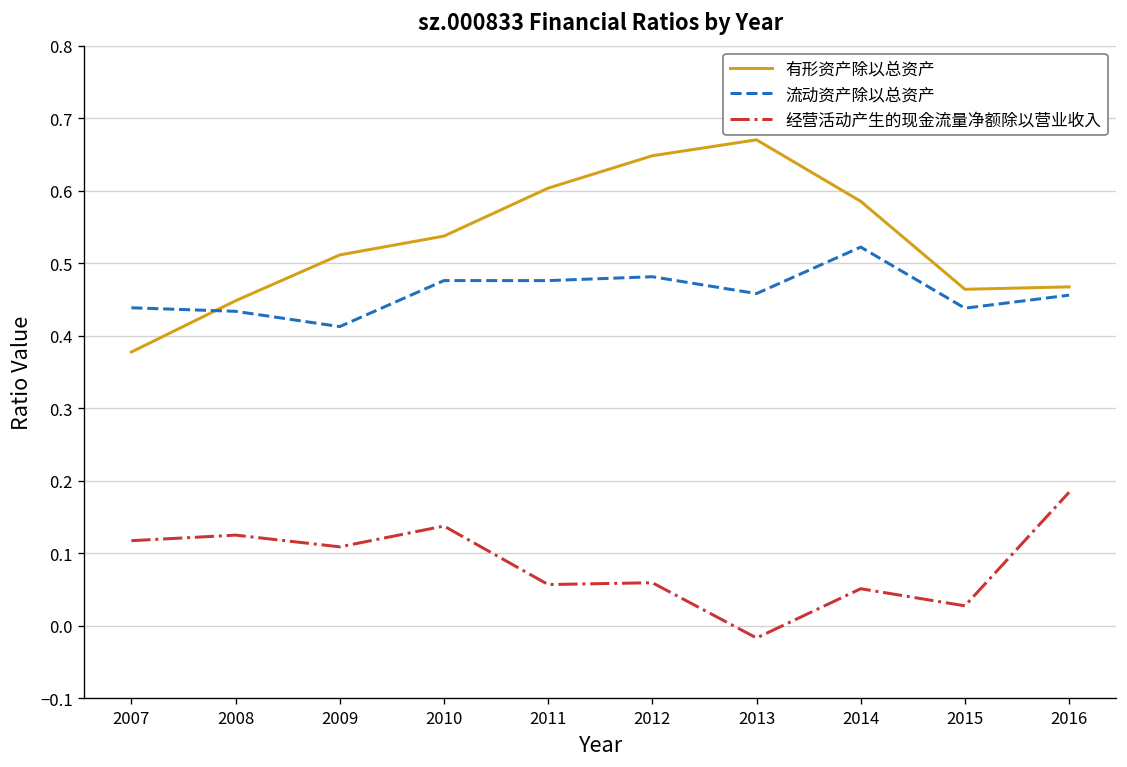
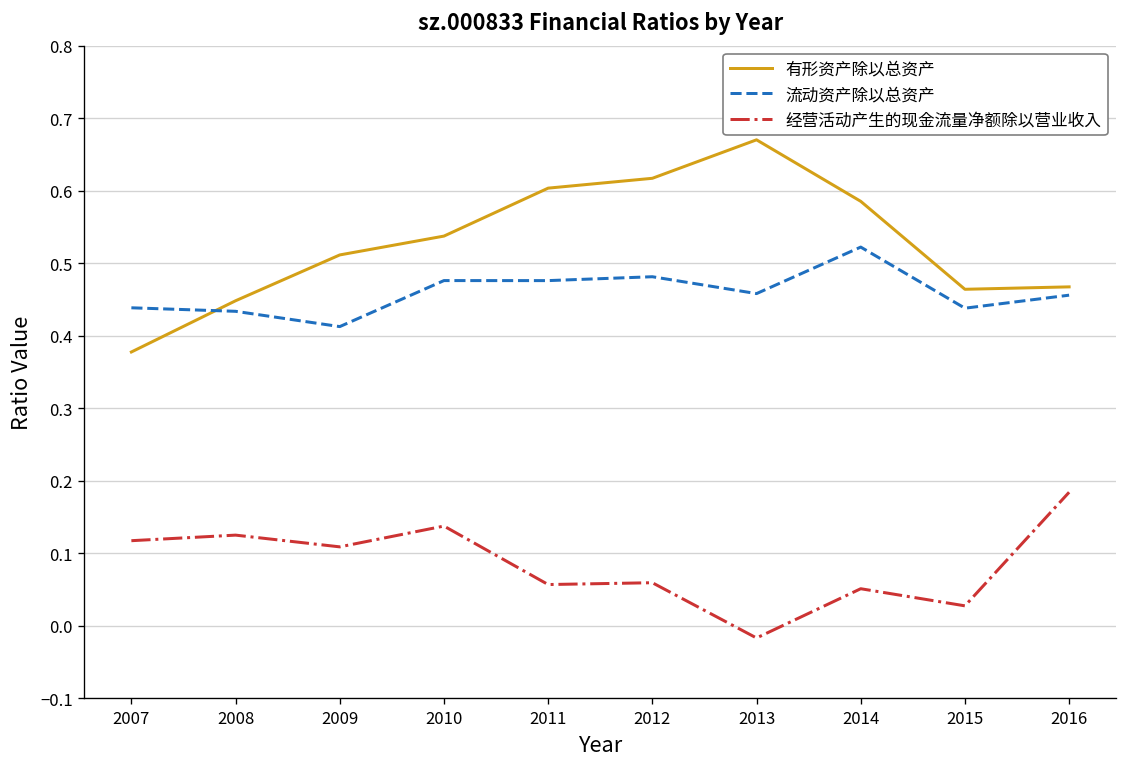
有形资产除以总资产, 2012: 0.65 -> 0.62
